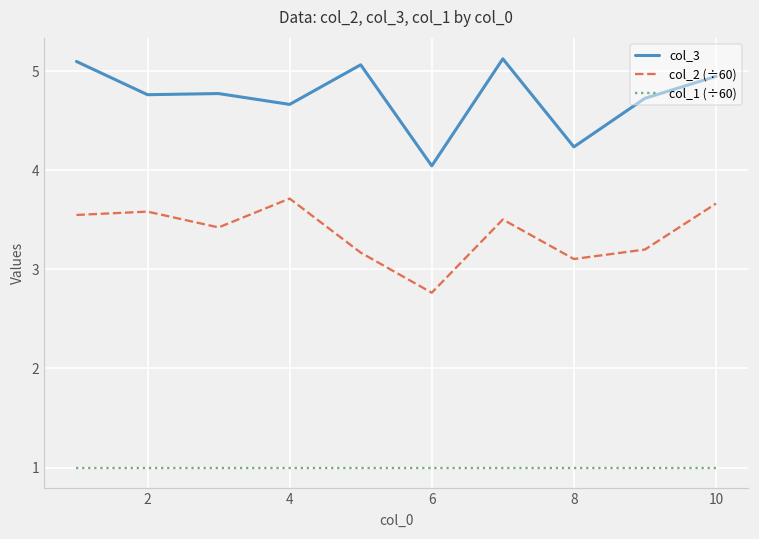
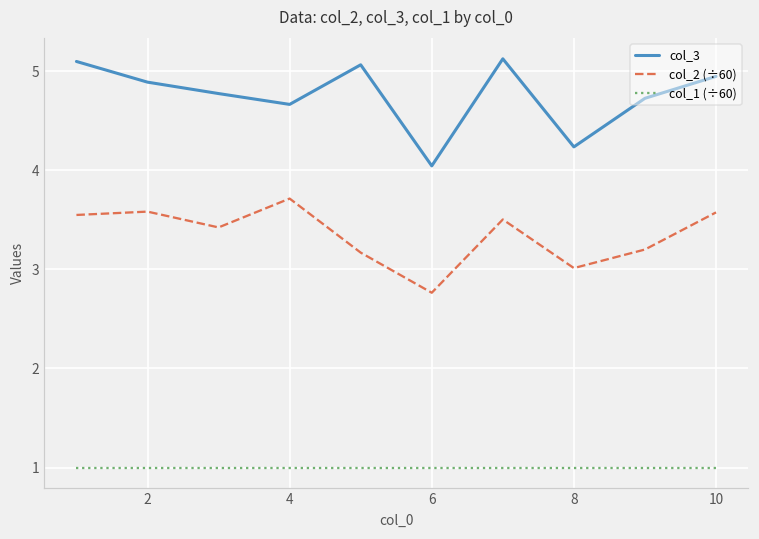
col_3, 2: 4.8 -> 4.9
col_2 (÷60), 8: 3.1 -> 3.0
col_2 (÷60), 10: 3.7 -> 3.6
